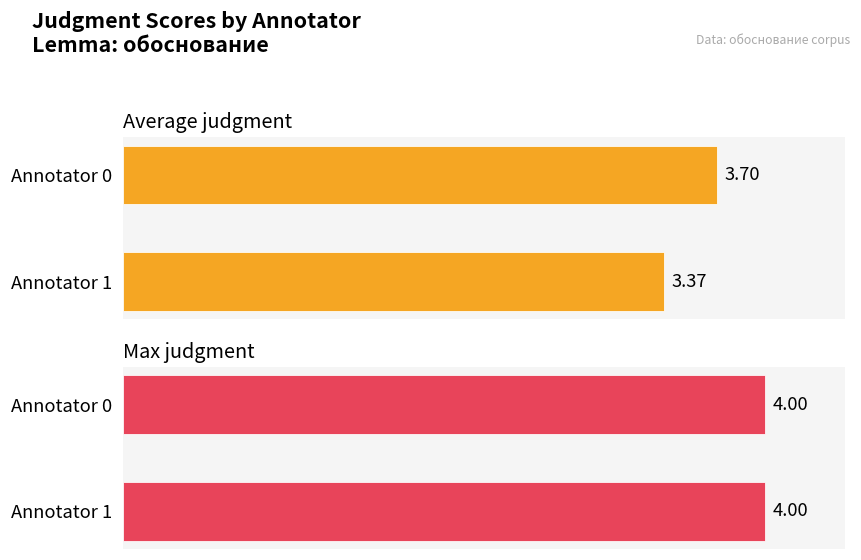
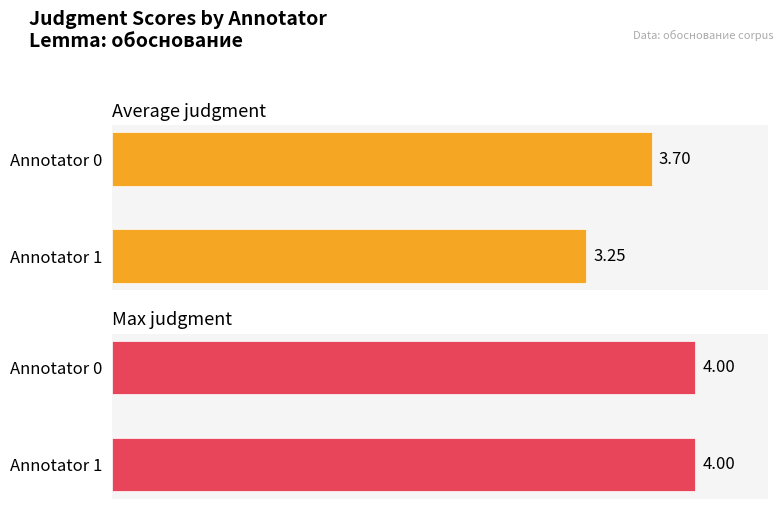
Average judgment, Annotator 1: 3.37 -> 3.25
